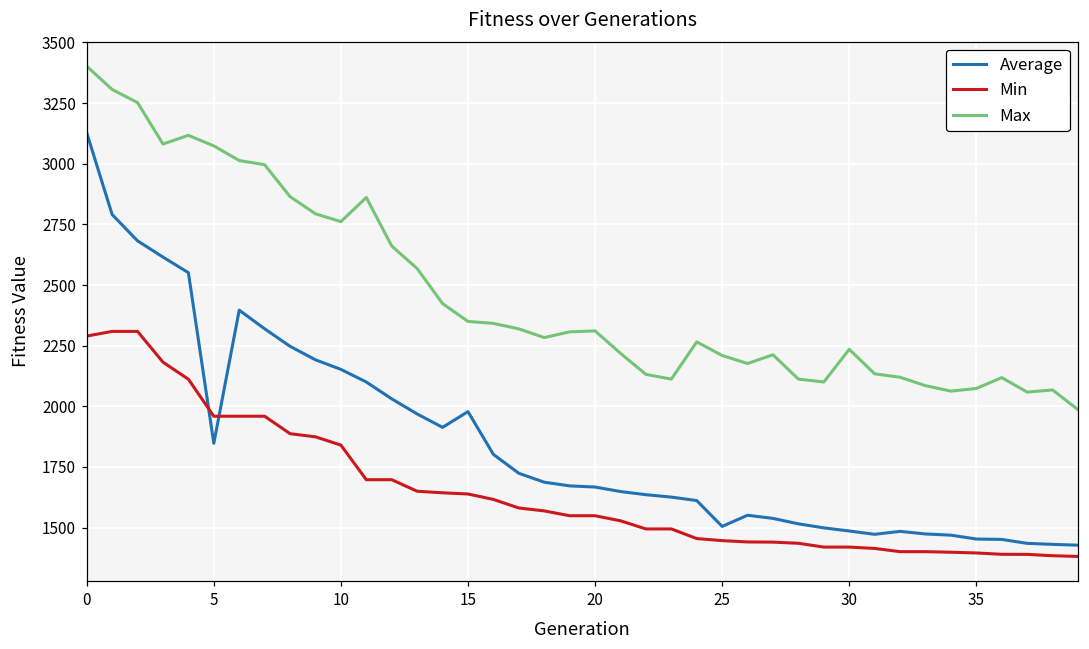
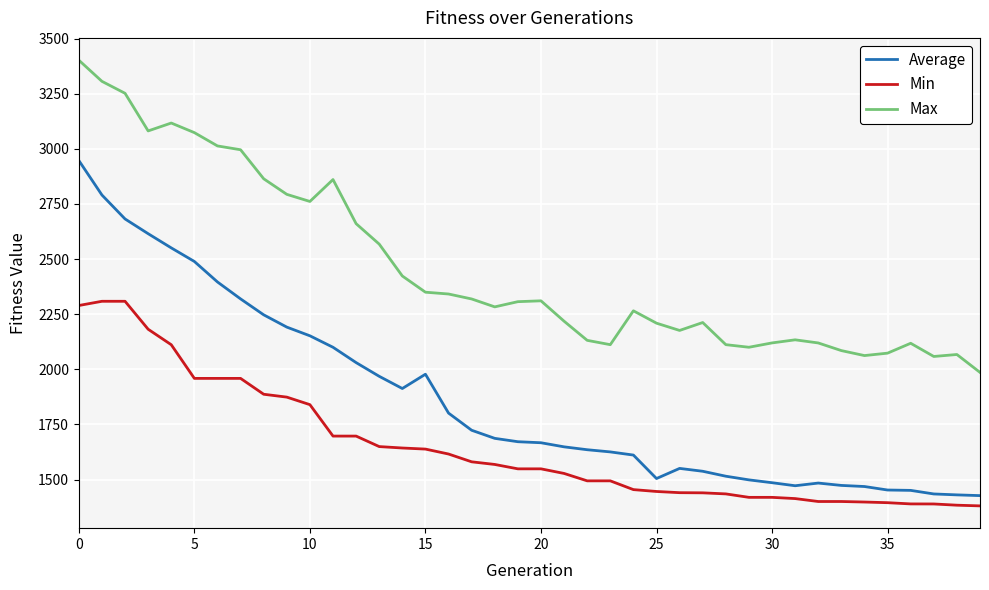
Average, 0: 3130 -> 2950
Average, 5: 1850 -> 2490
Max, 30: 2230 -> 2120
